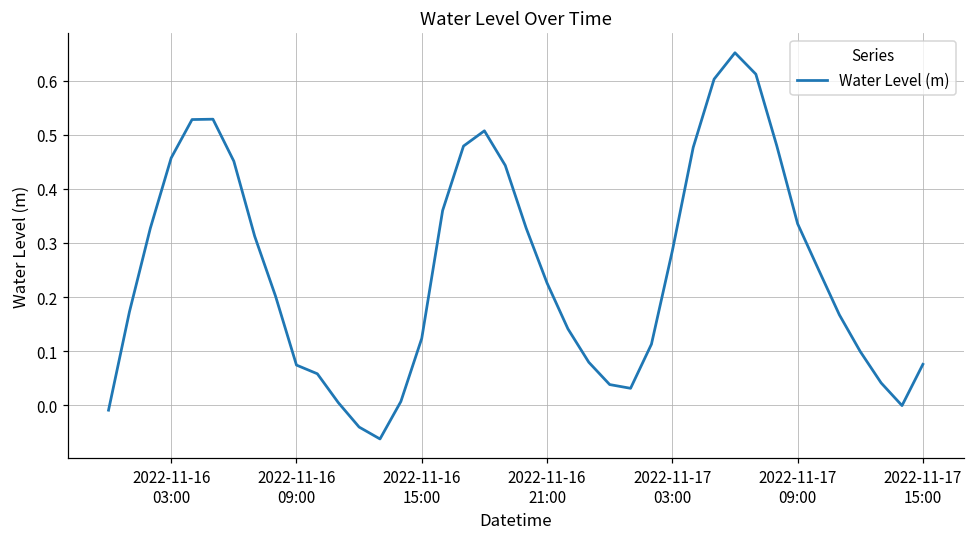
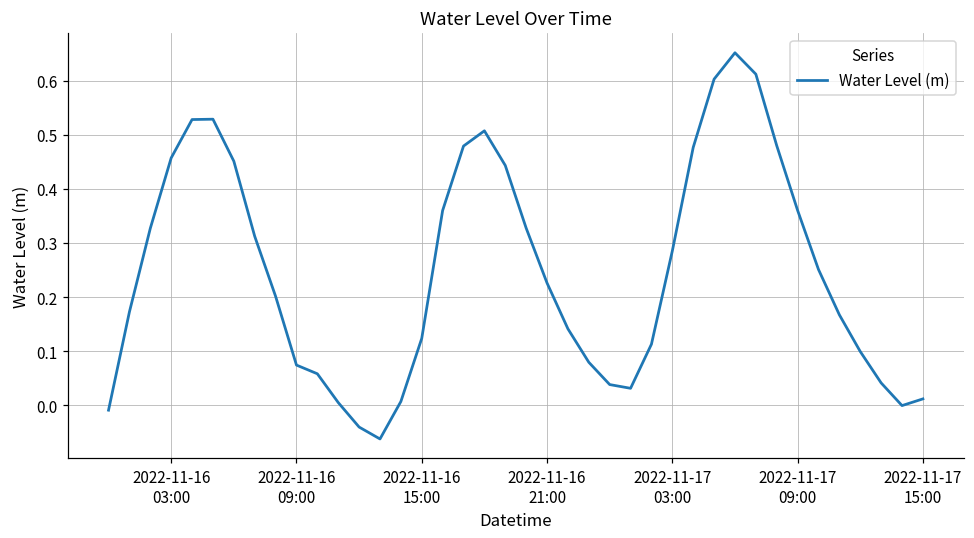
2022-11-17 09:00: 0.34 -> 0.36
2022-11-17 15:00: 0.08 -> 0.01
